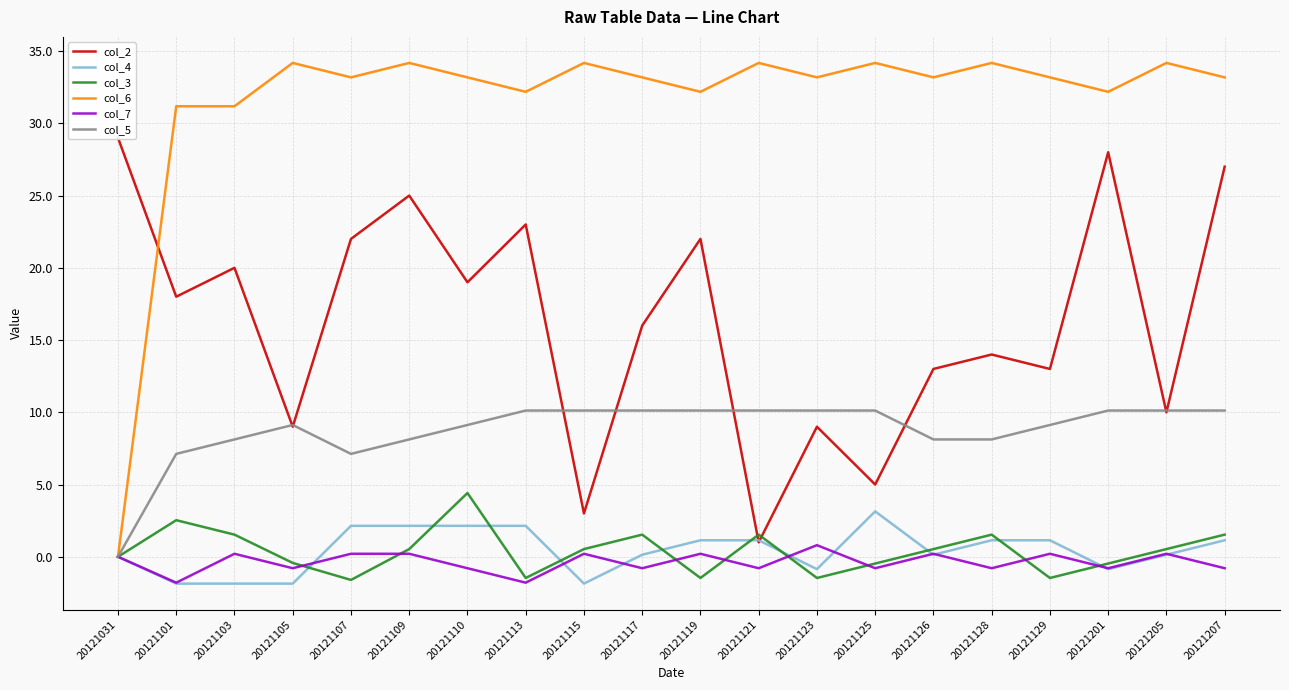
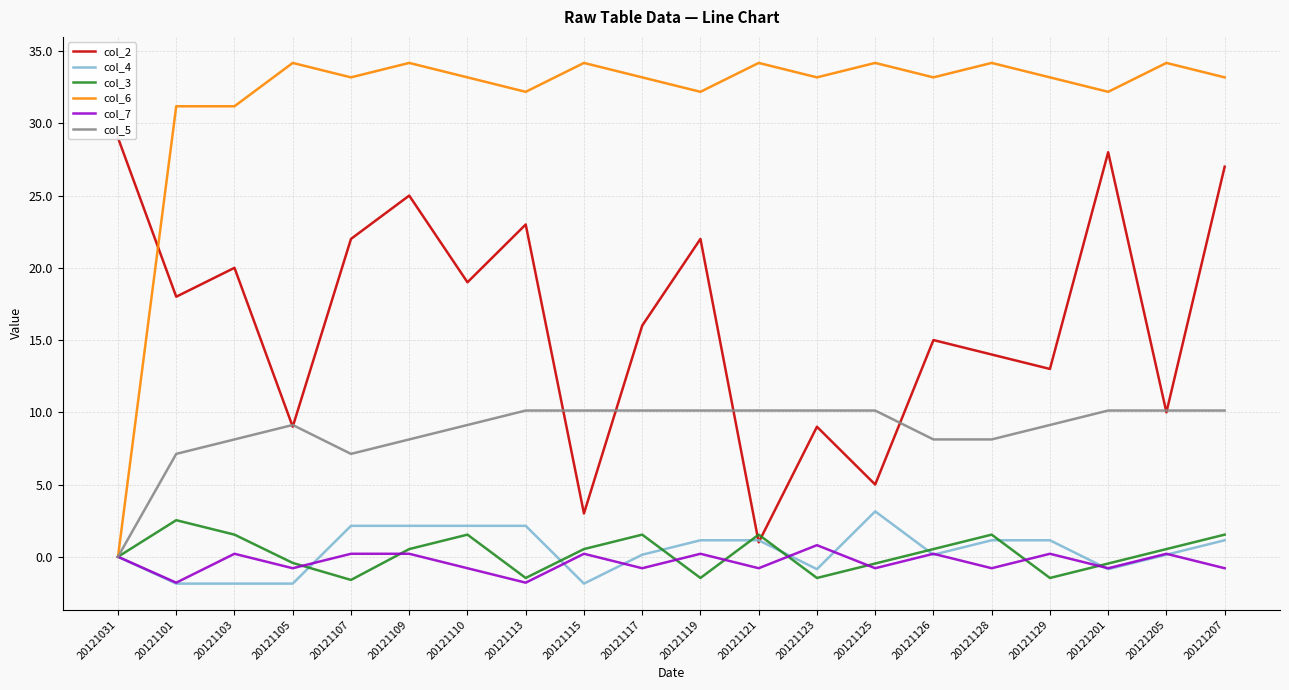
col_3, 20121110: 4.4 -> 1.5
col_2, 20121126: 13 -> 15
